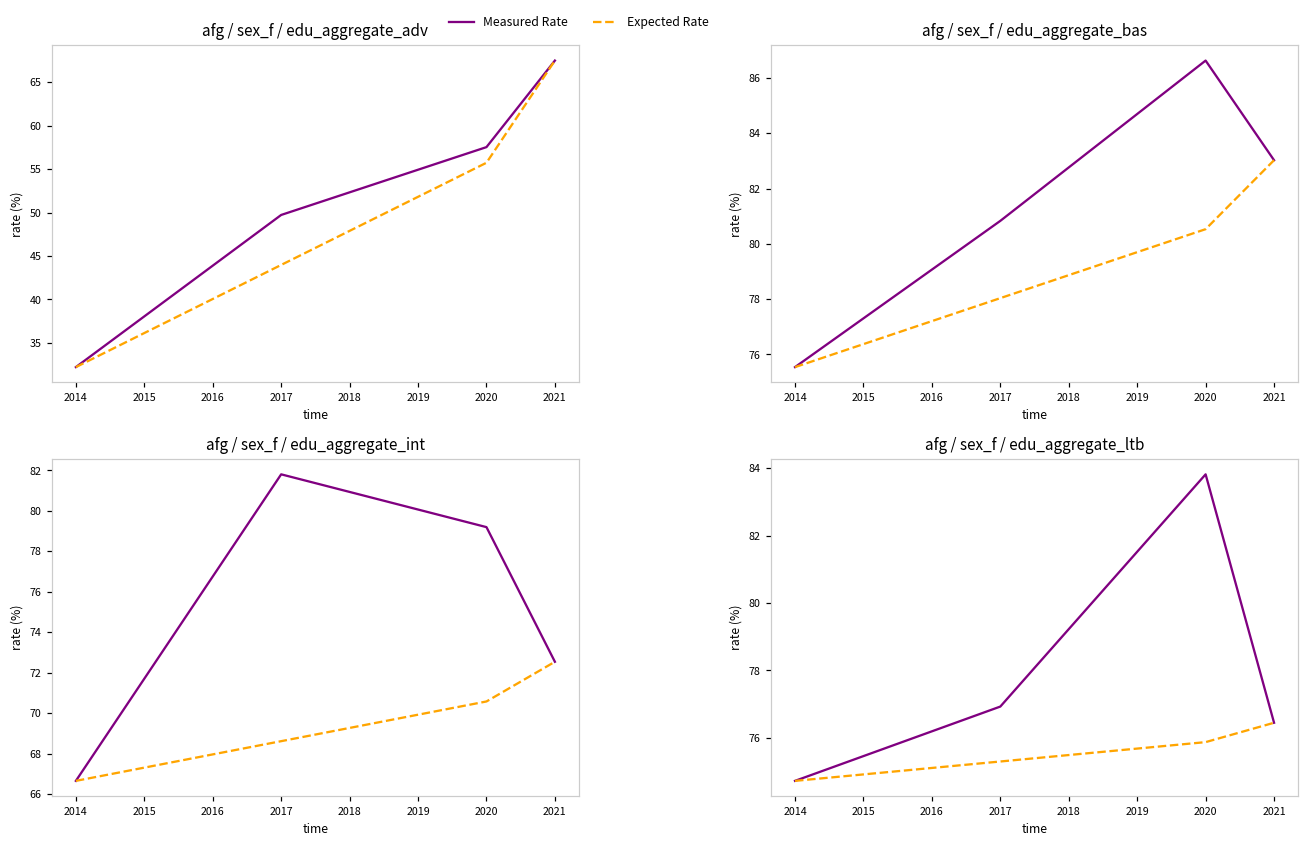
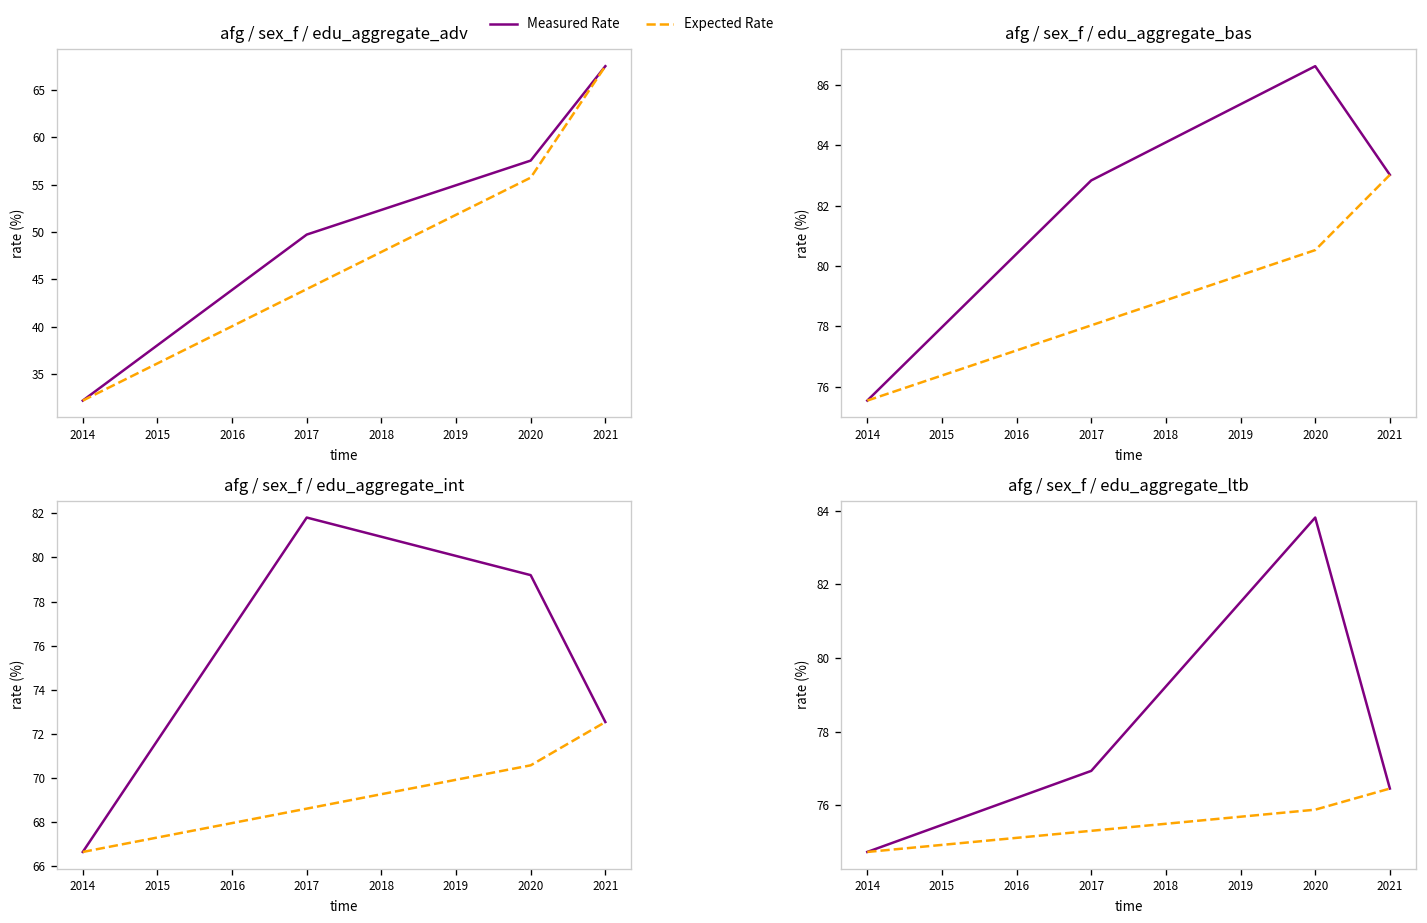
afg / sex_f / edu_aggregate_bas, Measured Rate, 2017: 80.8 -> 82.8
